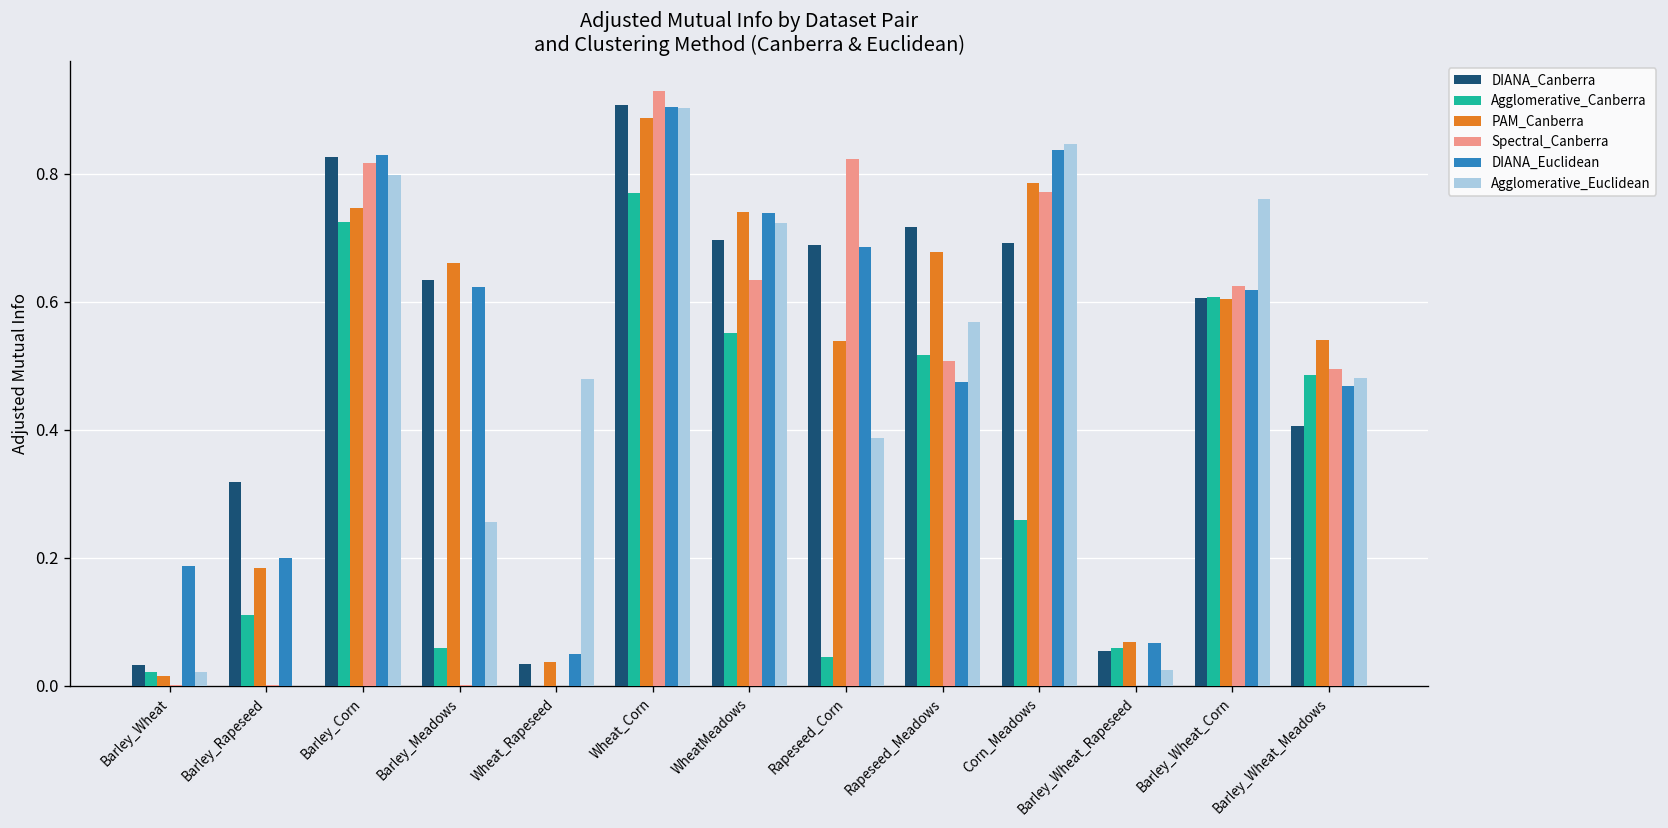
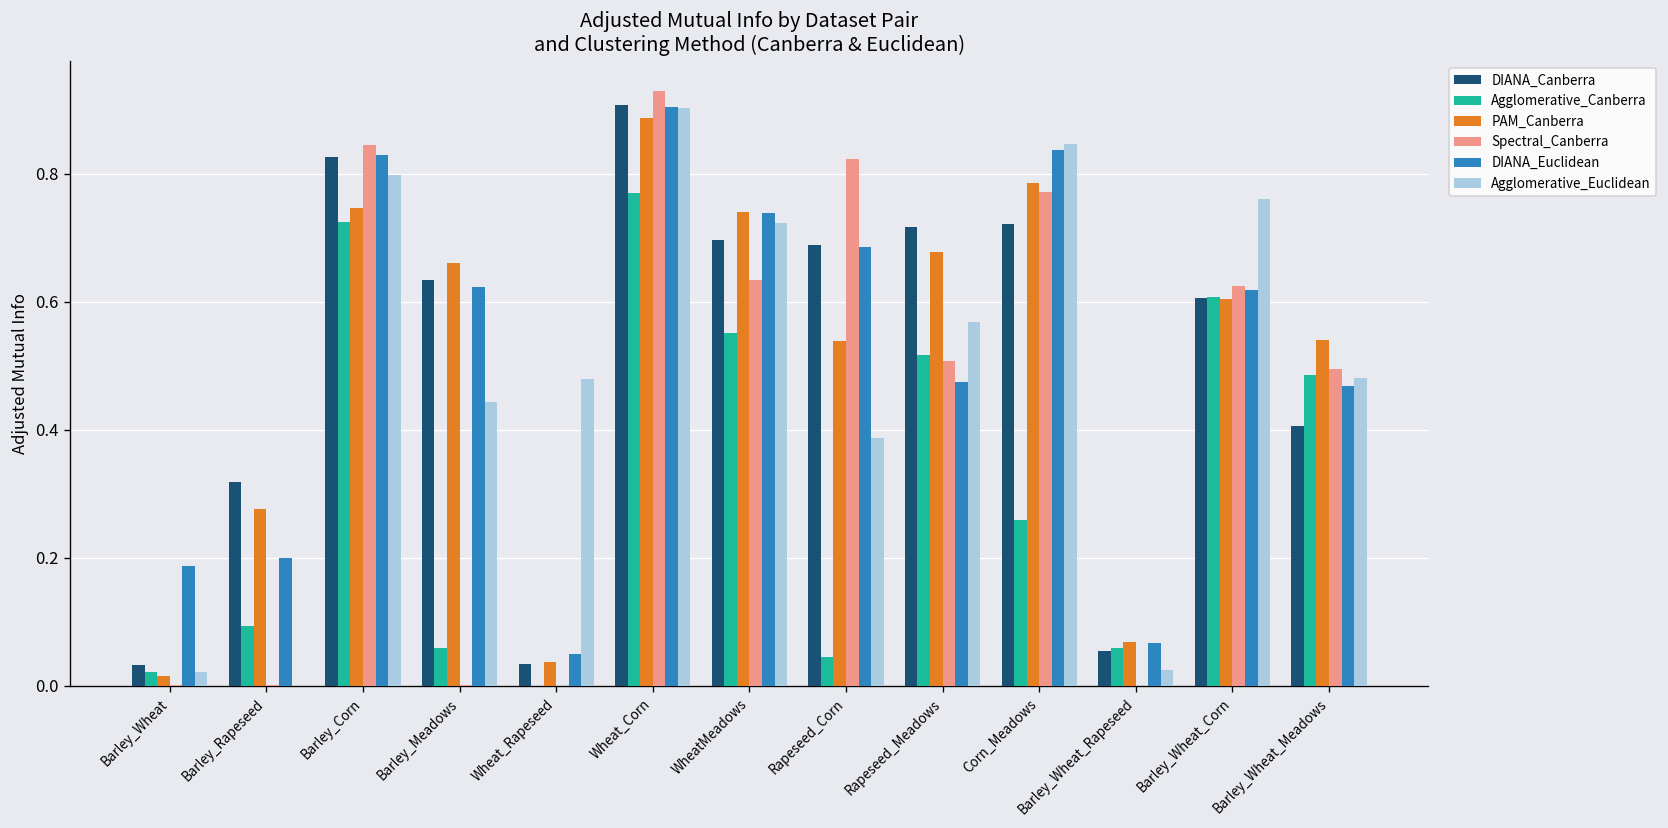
Agglomerative_Canberra, Barley_Rapeseed: 0.11 -> 0.09
PAM_Canberra, Barley_Rapeseed: 0.18 -> 0.28
Spectral_Canberra, Barley_Corn: 0.82 -> 0.84
Agglomerative_Euclidean, Barley_Meadows: 0.26 -> 0.44
DIANA_Canberra, Corn_Meadows: 0.69 -> 0.72
